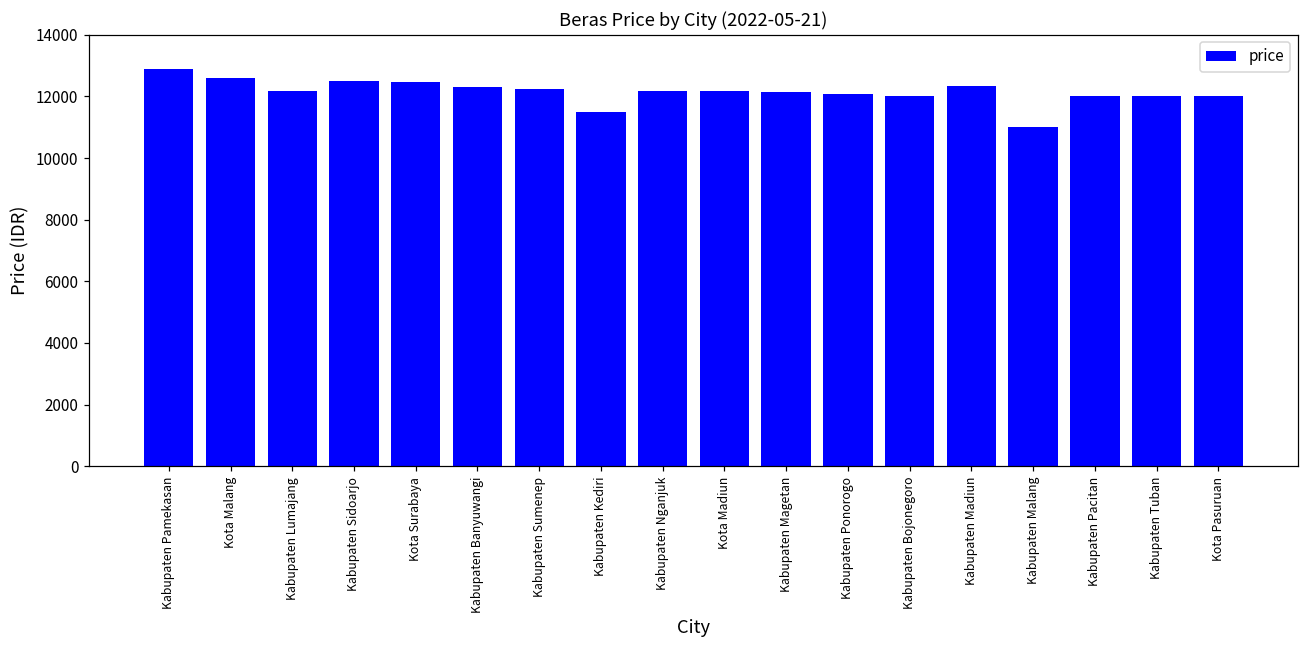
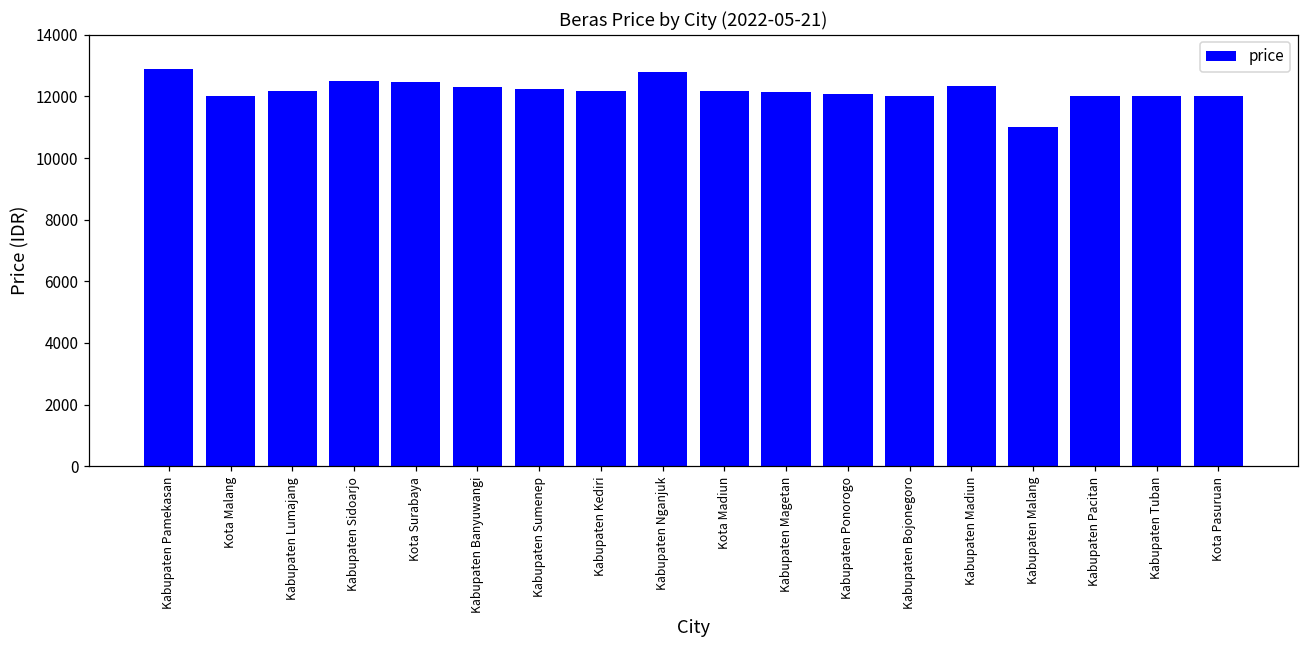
Kota Malang: 12600 -> 12000
Kabupaten Kediri: 11500 -> 12200
Kabupaten Nganjuk: 12200 -> 12800
